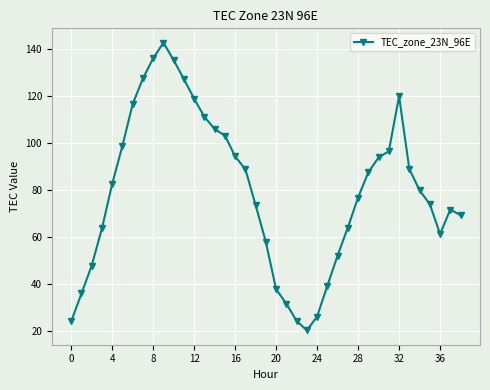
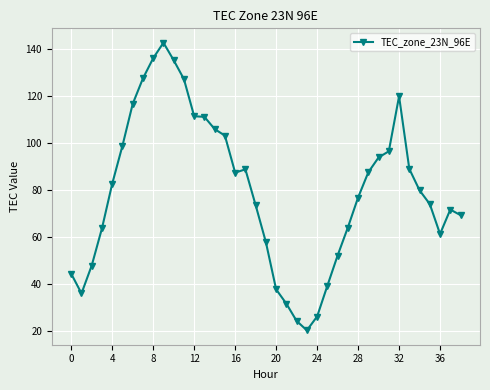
0: 24 -> 44
12: 119 -> 111
16: 94 -> 87
